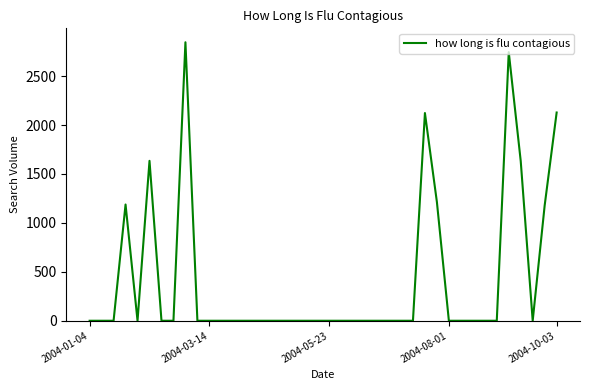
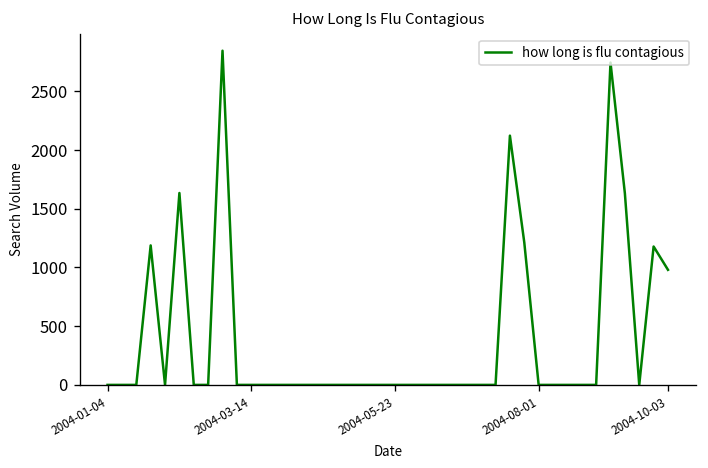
2004-10-03: 2100 -> 1000
